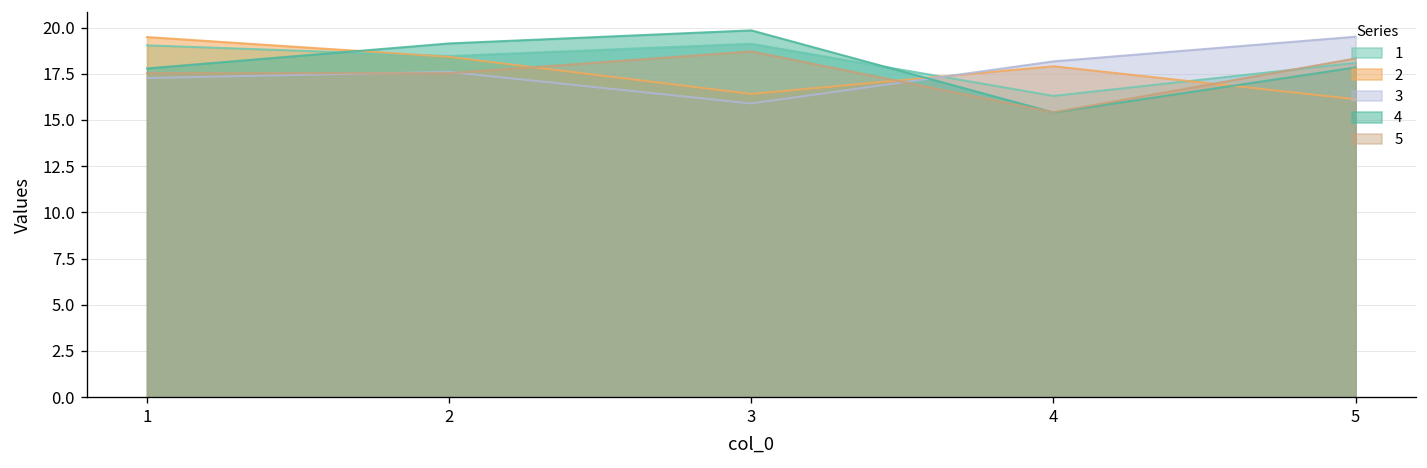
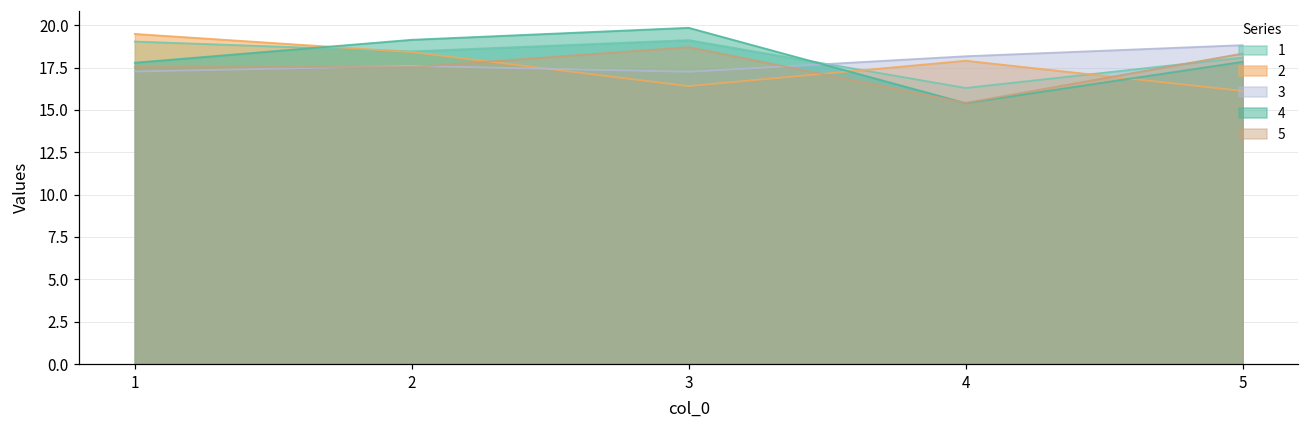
3, 3: 15.9 -> 17.3
3, 5: 19.5 -> 18.8
